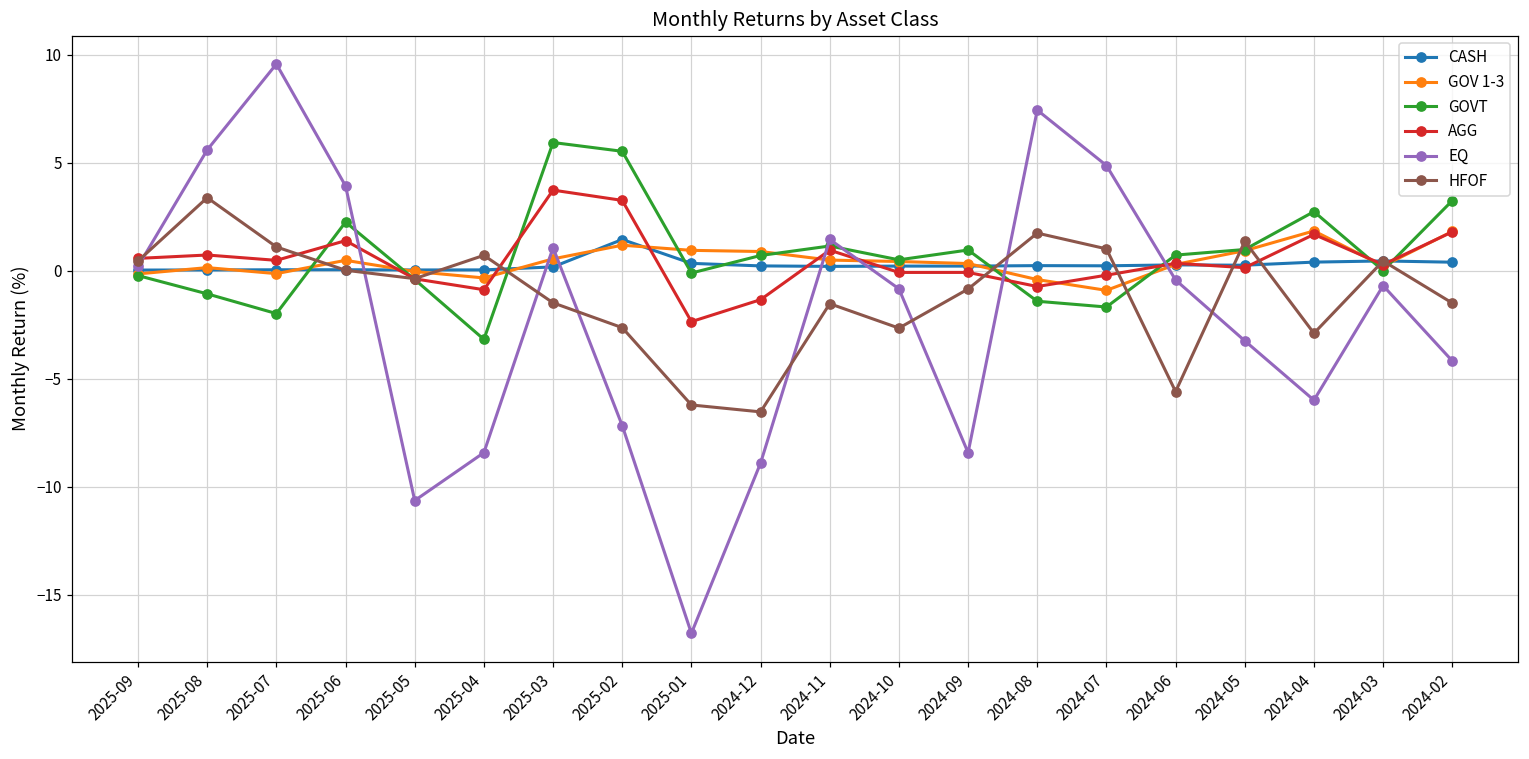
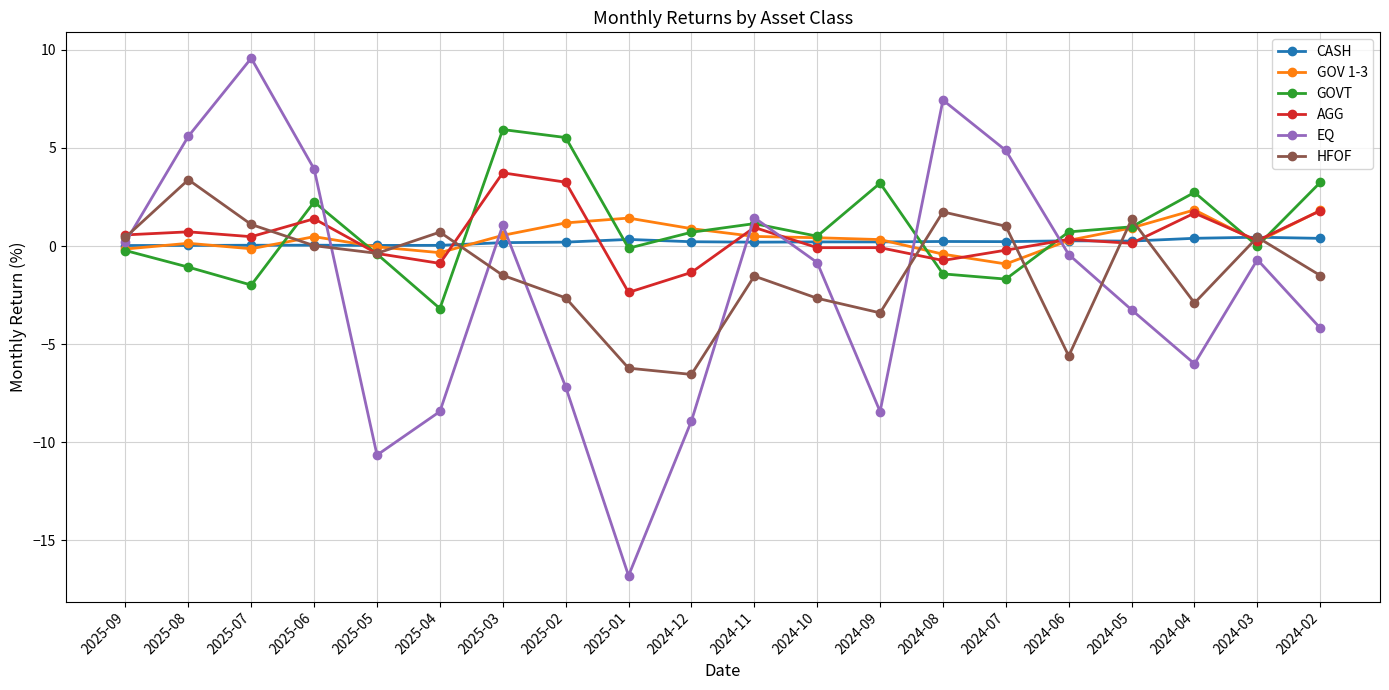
CASH, 2025-02: 1.4 -> 0.2
GOV 1-3, 2025-01: 0.9 -> 1.4
GOVT, 2024-09: 1.0 -> 3.2
HFOF, 2024-09: -0.9 -> -3.4
